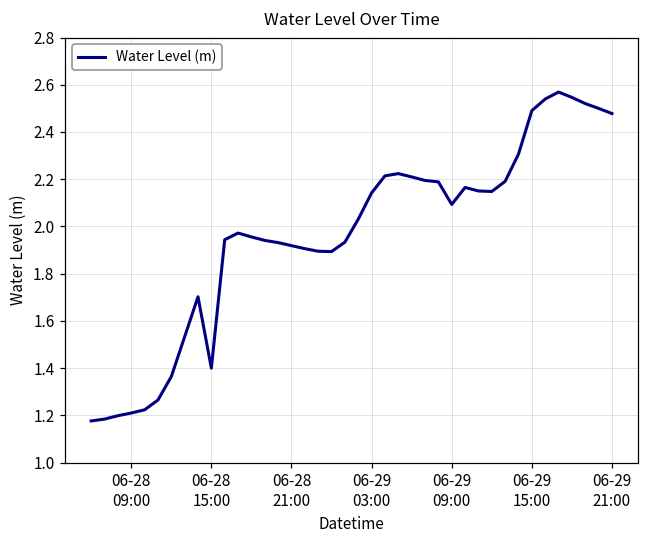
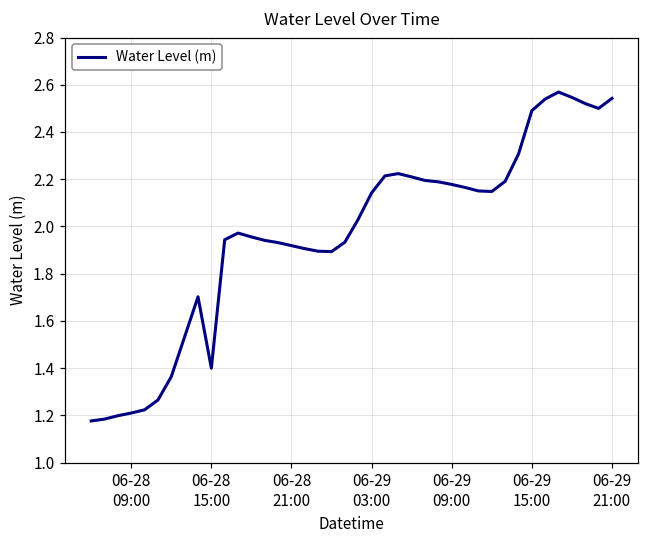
06-29 09:00: 2.09 -> 2.18
06-29 21:00: 2.48 -> 2.54
